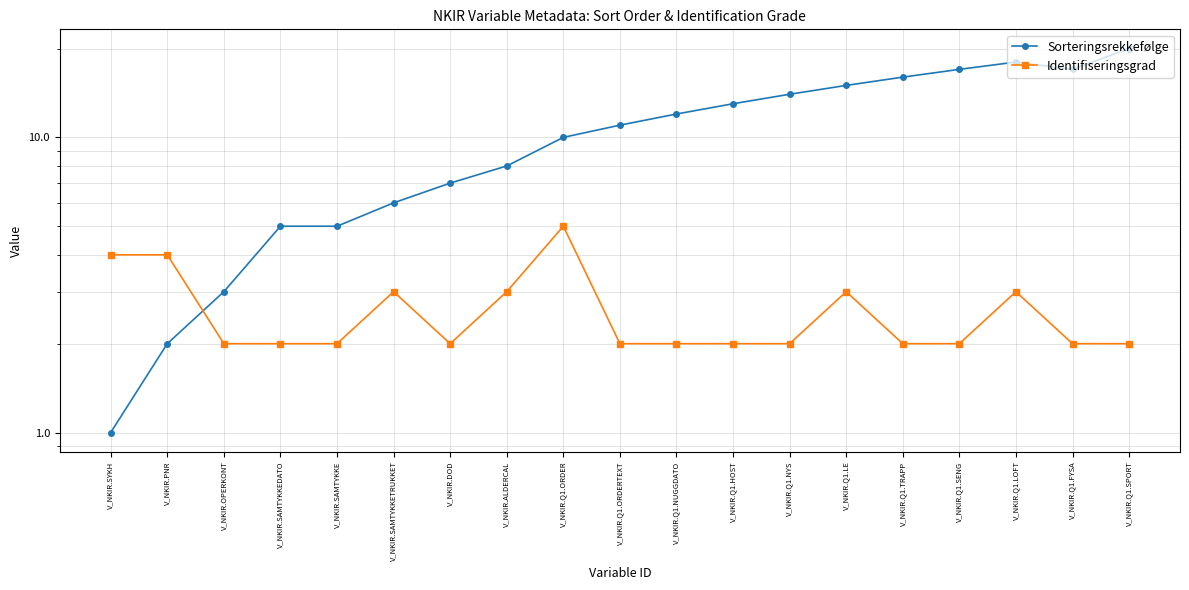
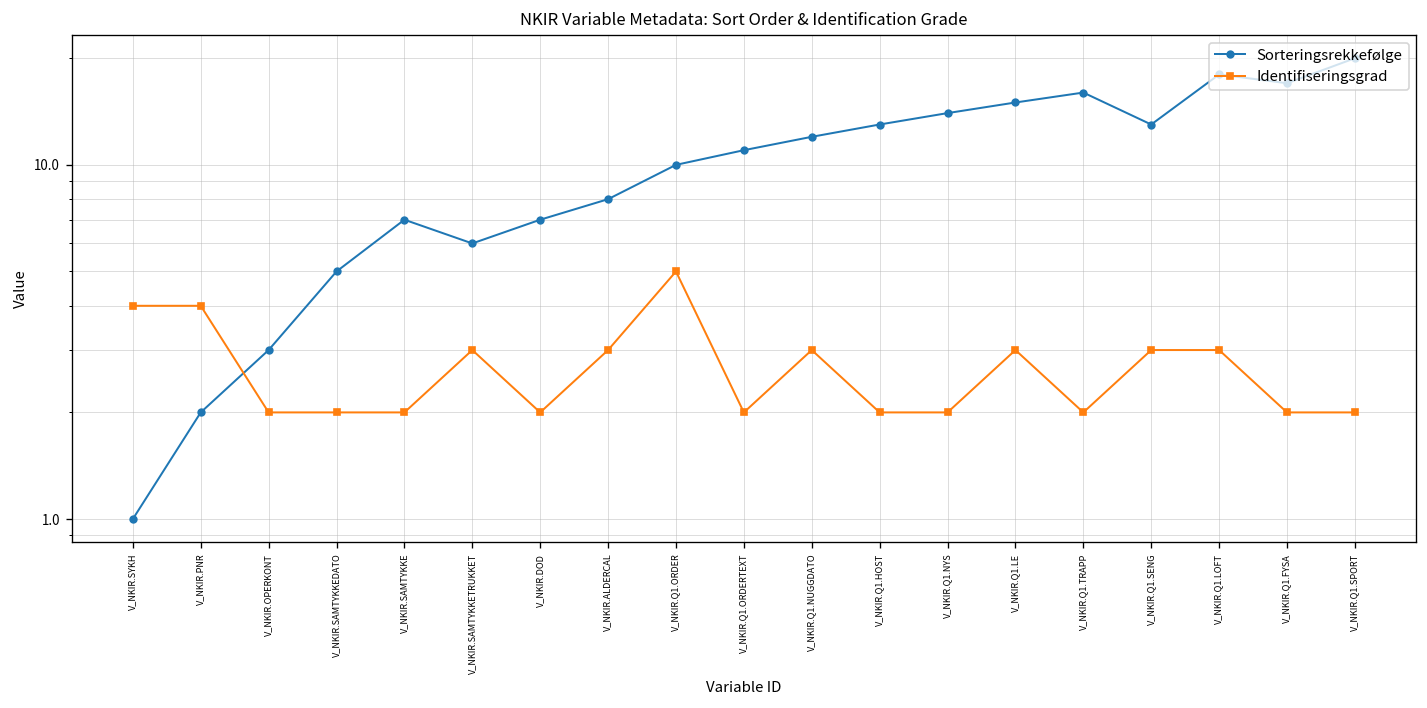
Sorteringsrekkefølge, V_NKIR.SAMTYKKE: 5 -> 7
Identifiseringsgrad, V_NKIR.Q1.NUGGDATO: 2 -> 3
Sorteringsrekkefølge, V_NKIR.Q1.SENG: 17 -> 13
Identifiseringsgrad, V_NKIR.Q1.SENG: 2 -> 3
